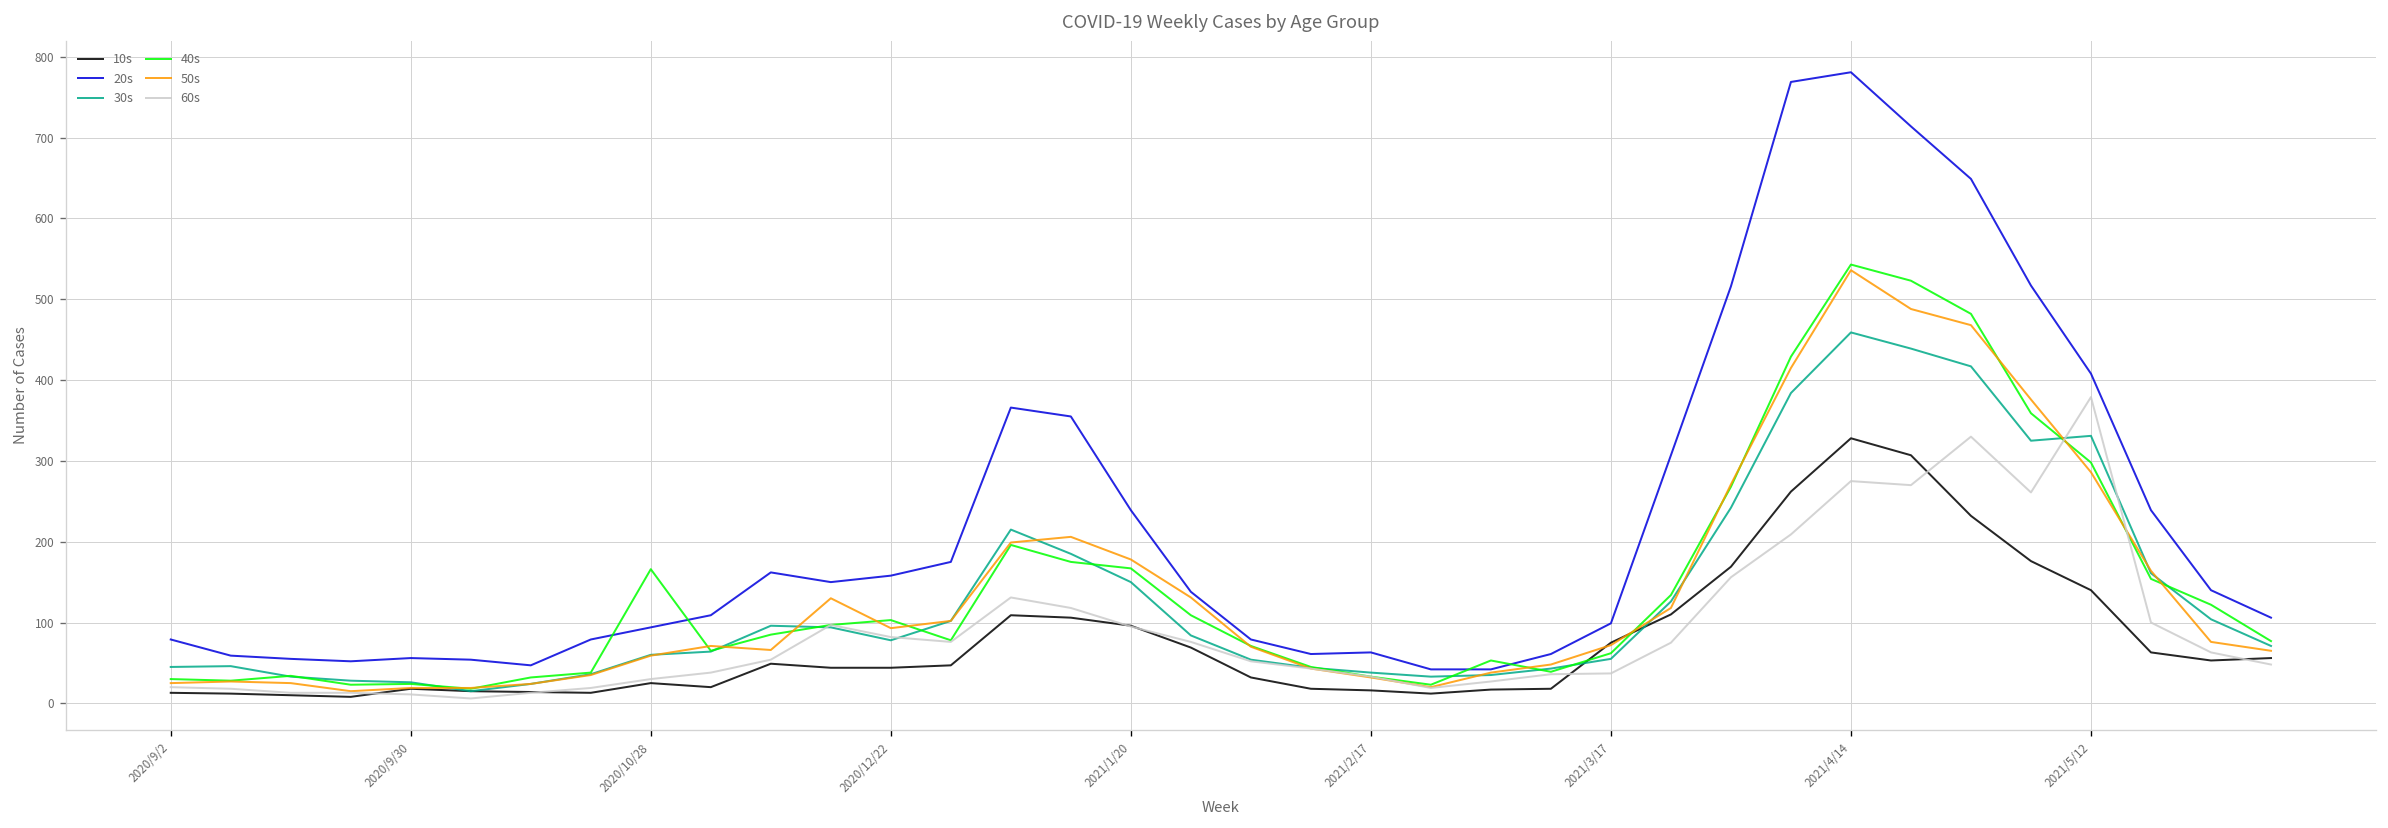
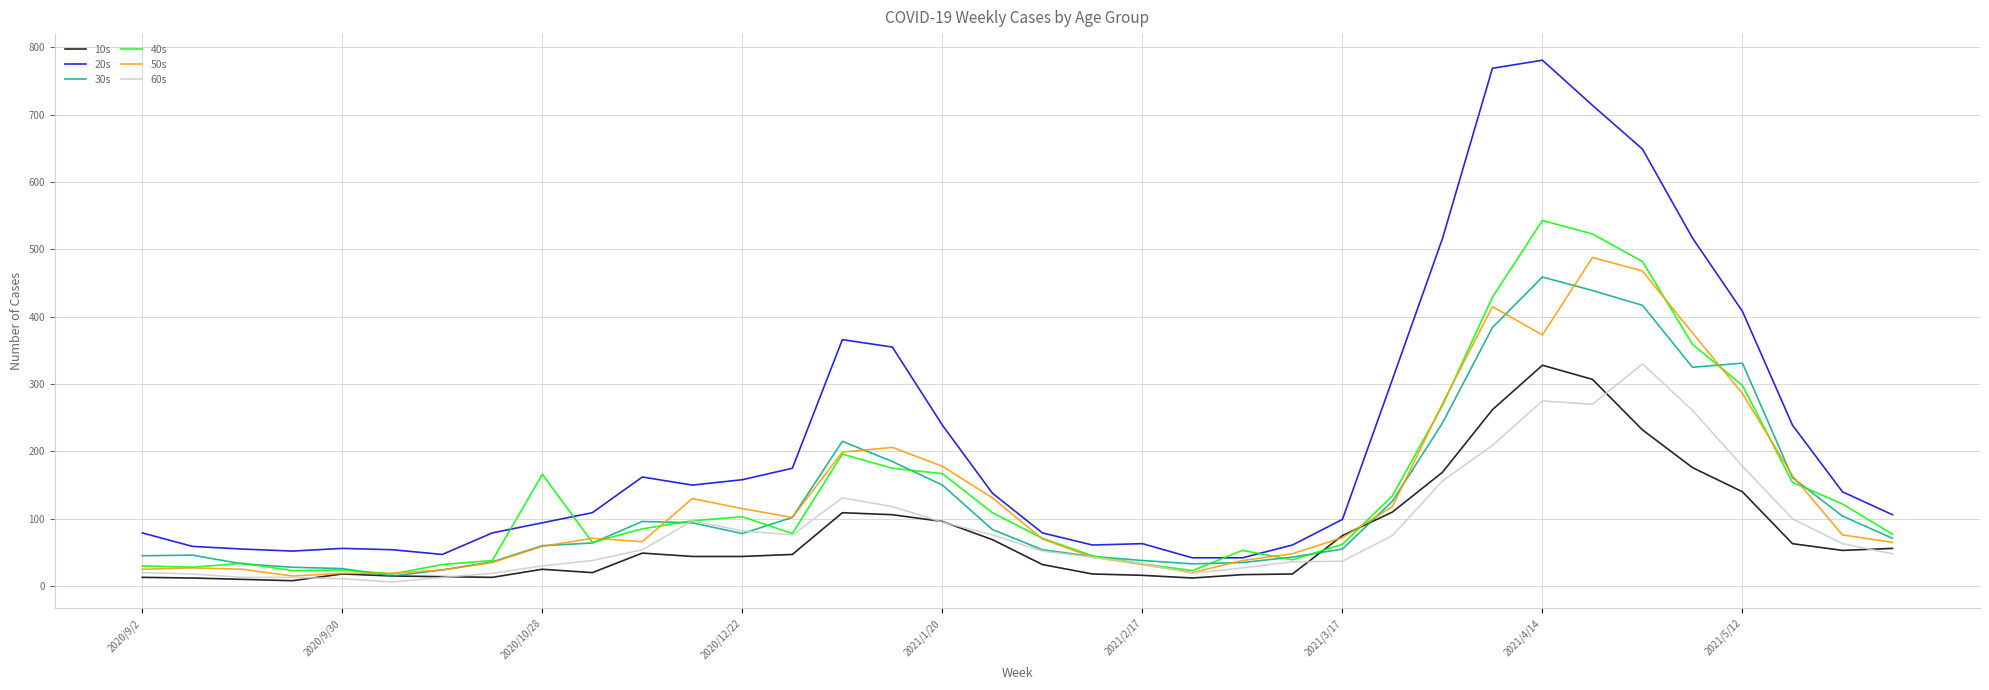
50s, 2020/12/22: 90 -> 120
50s, 2021/4/14: 540 -> 370
60s, 2021/5/12: 380 -> 180
